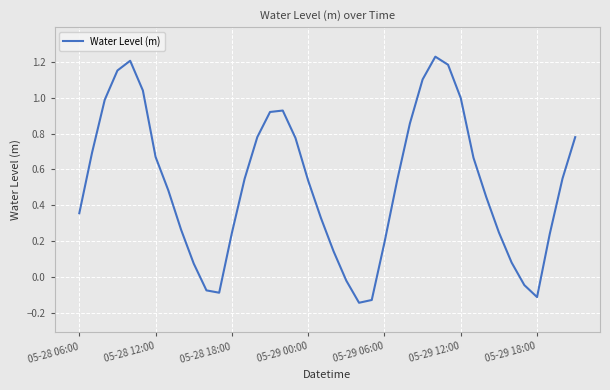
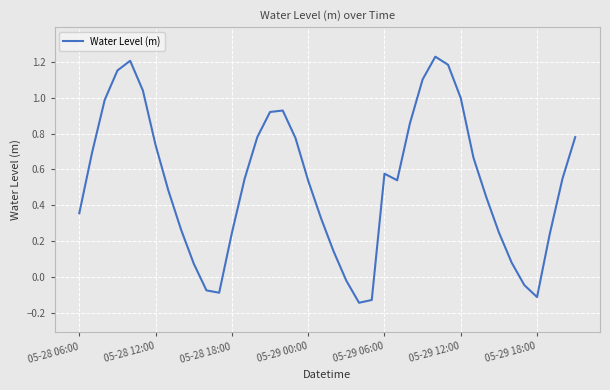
05-28 12:00: 0.67 -> 0.74
05-29 06:00: 0.19 -> 0.58
